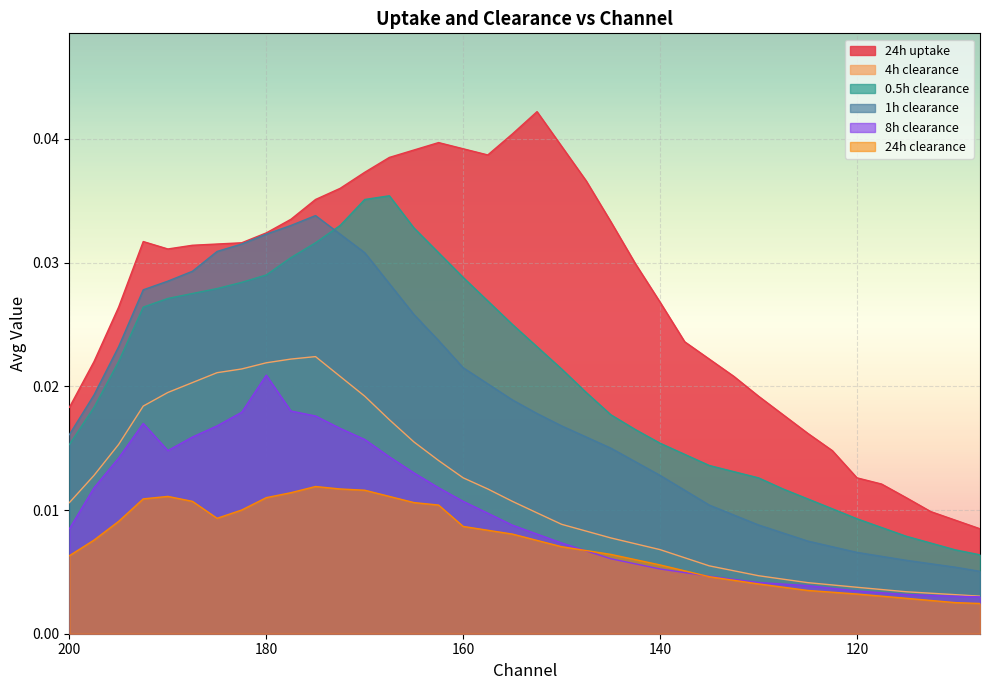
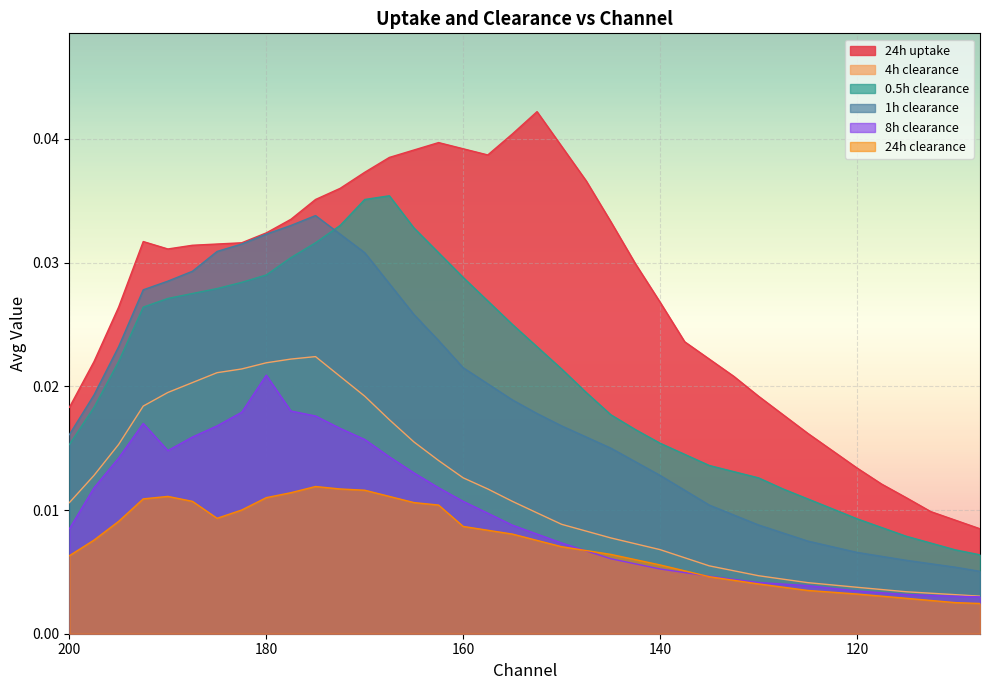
24h uptake, 120: 0.0126 -> 0.0134
